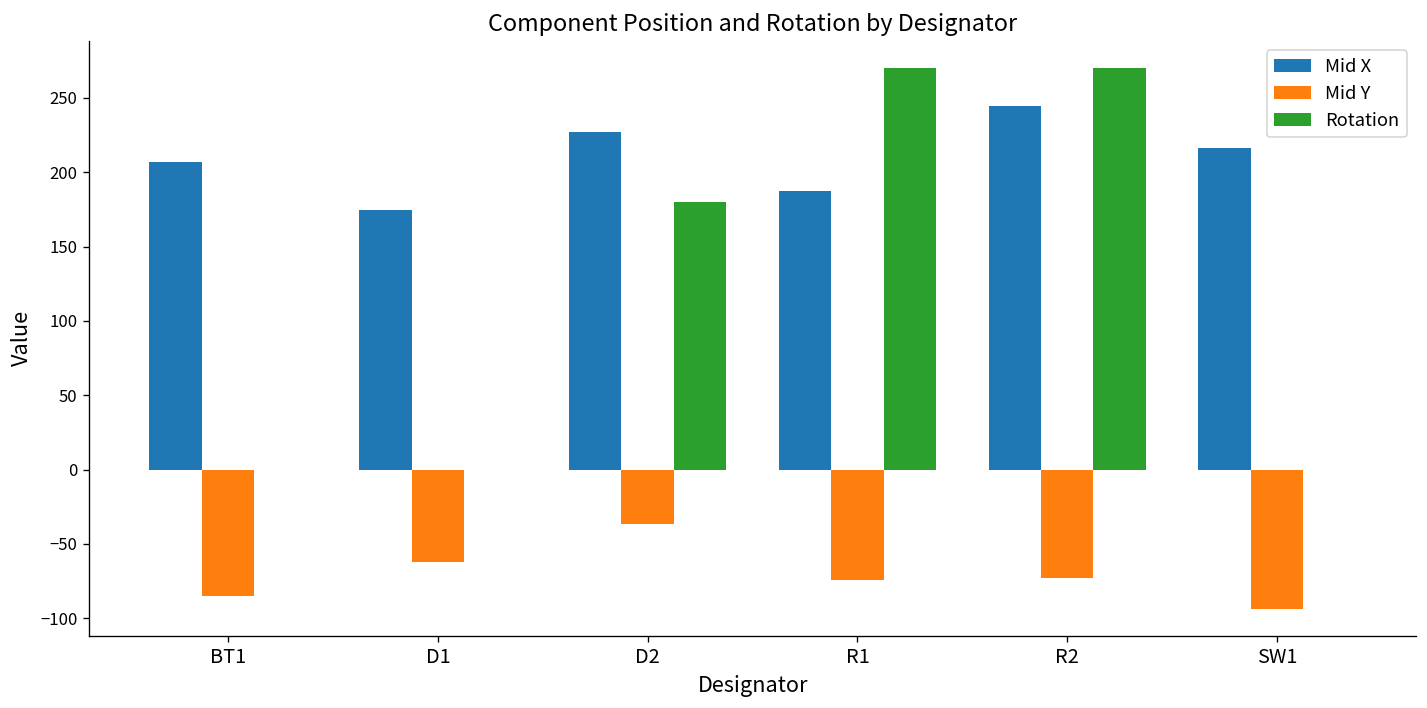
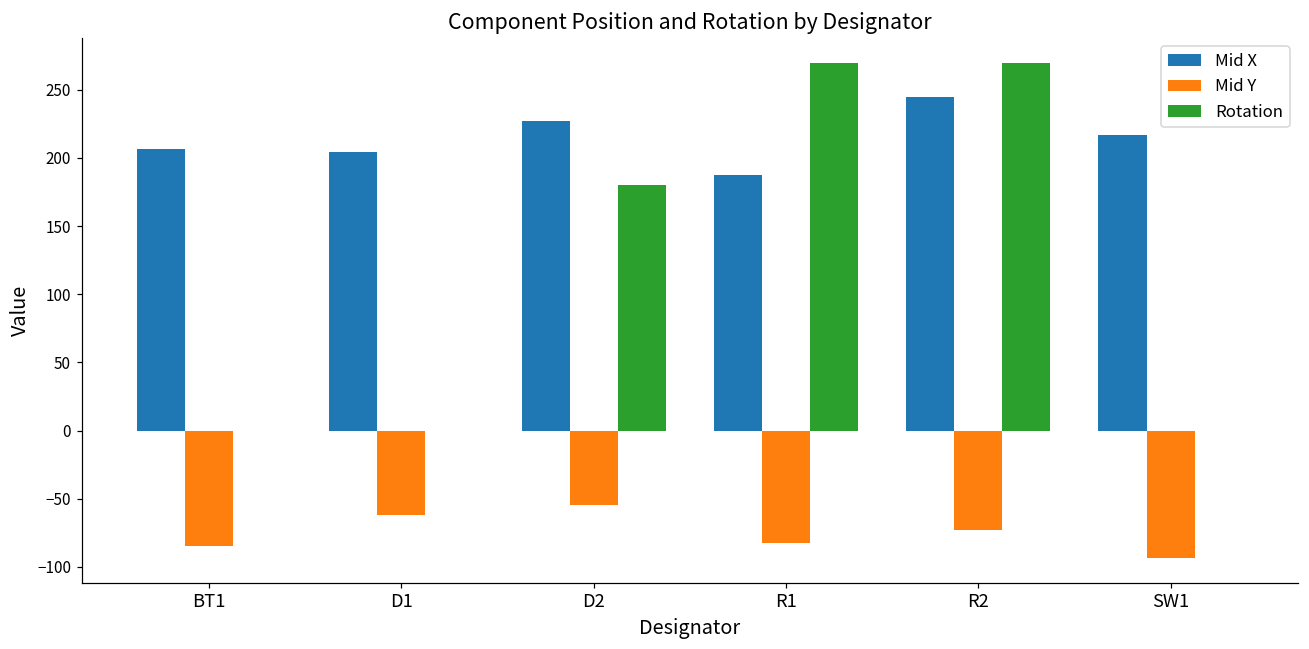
Mid X, D1: 174 -> 204
Mid Y, D2: -37 -> -55
Mid Y, R1: -75 -> -83
